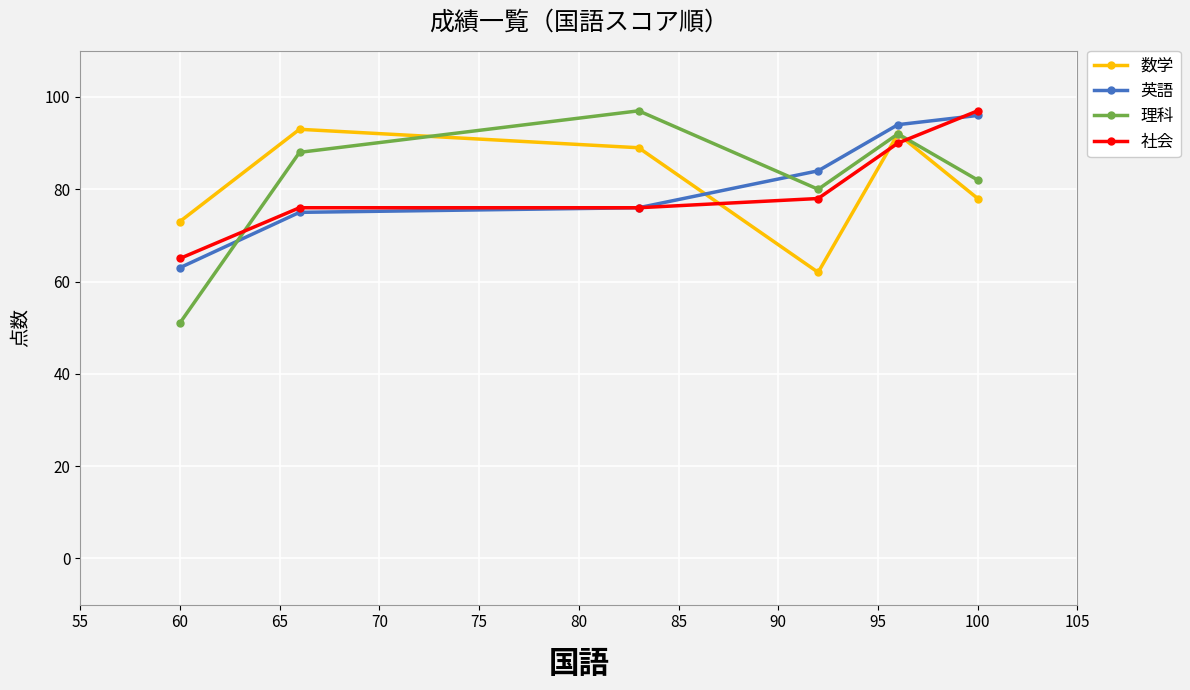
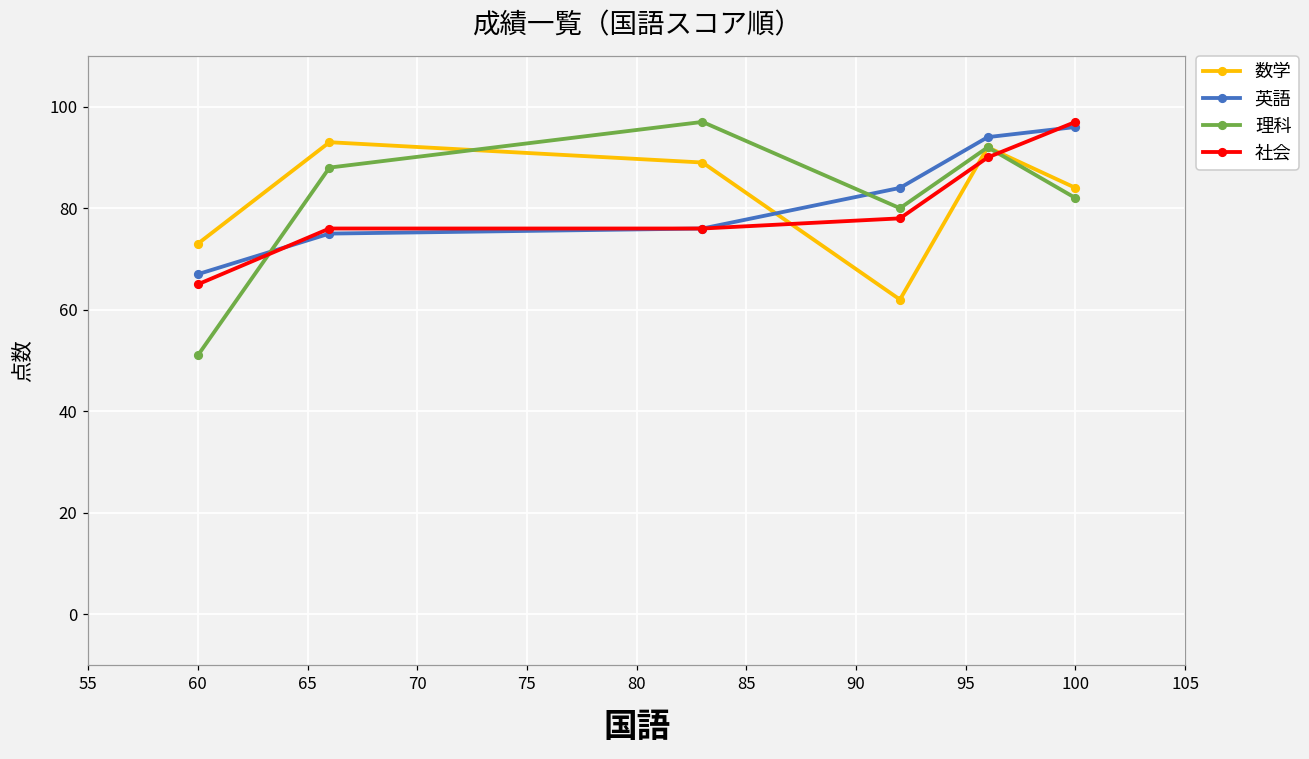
英語, 60: 63 -> 67
数学, 100: 78 -> 84
